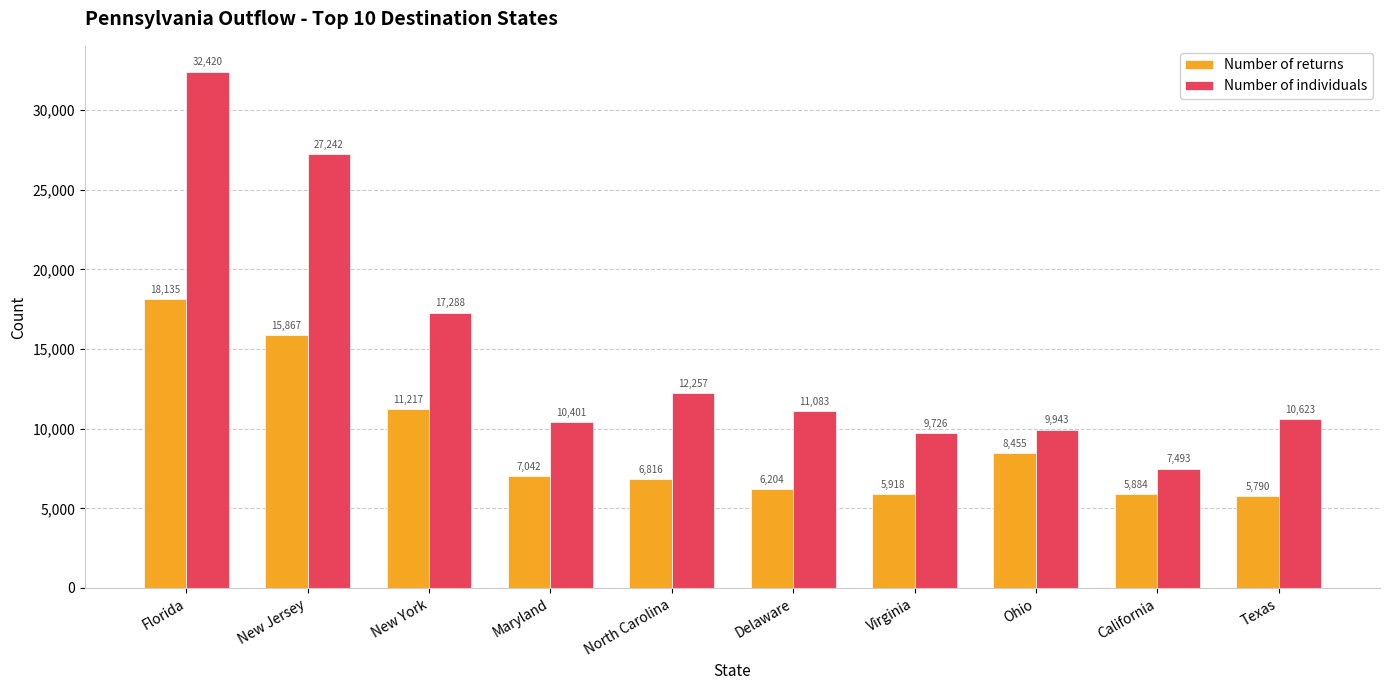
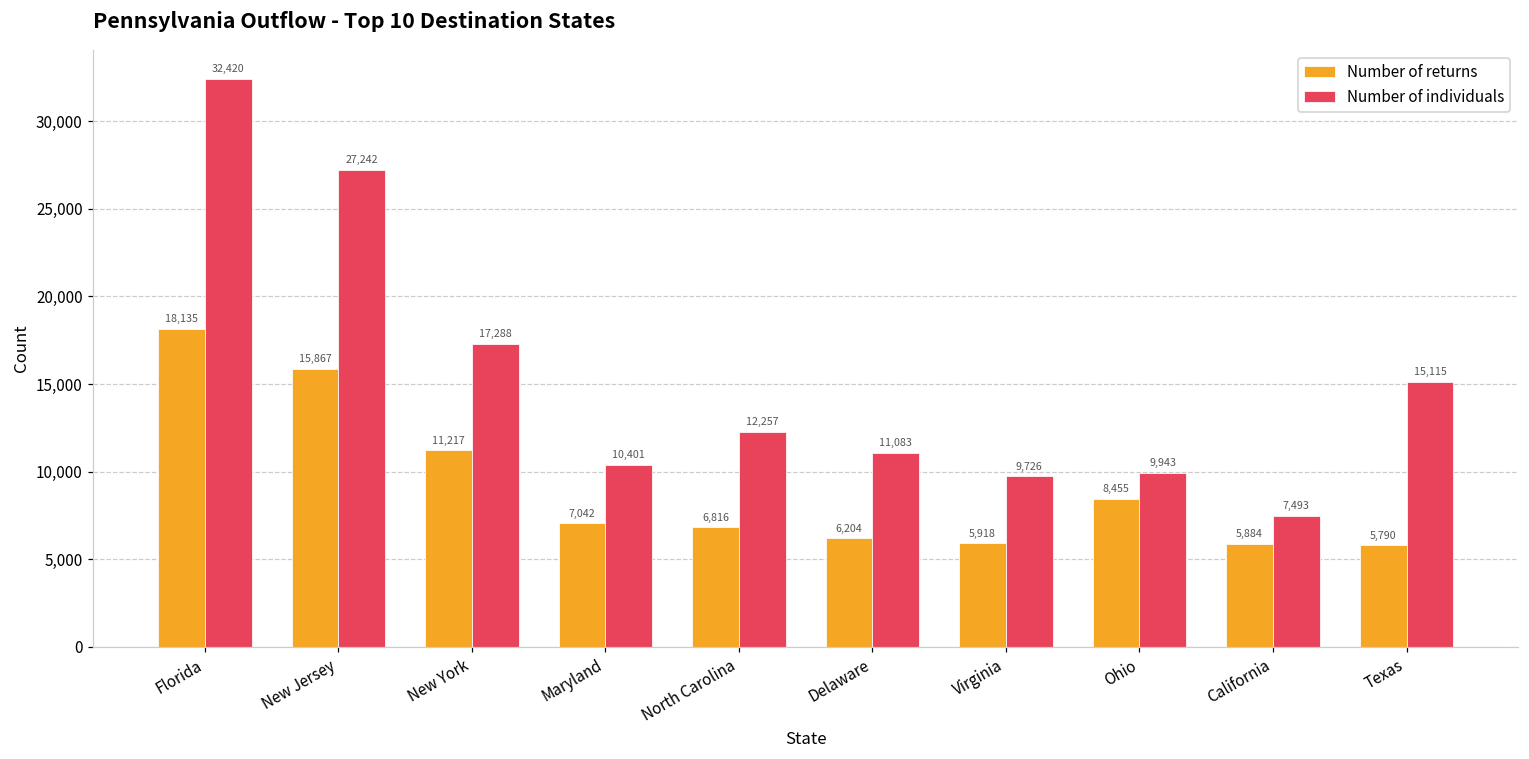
Number of individuals, Texas: 10,623 -> 15,115
